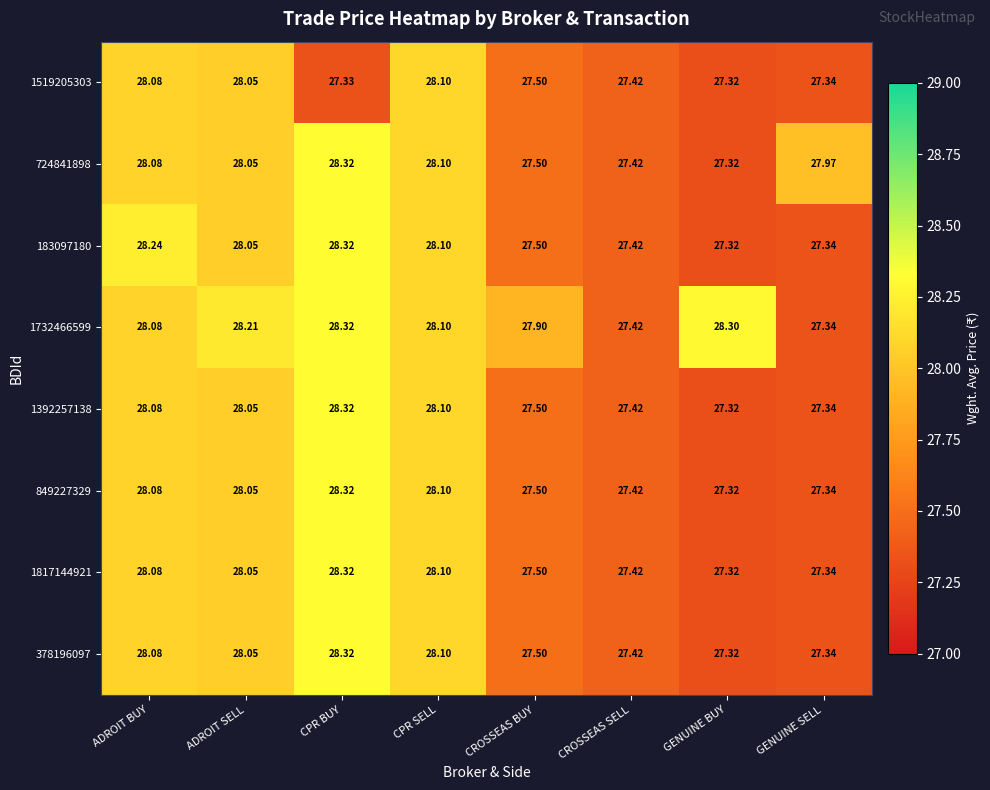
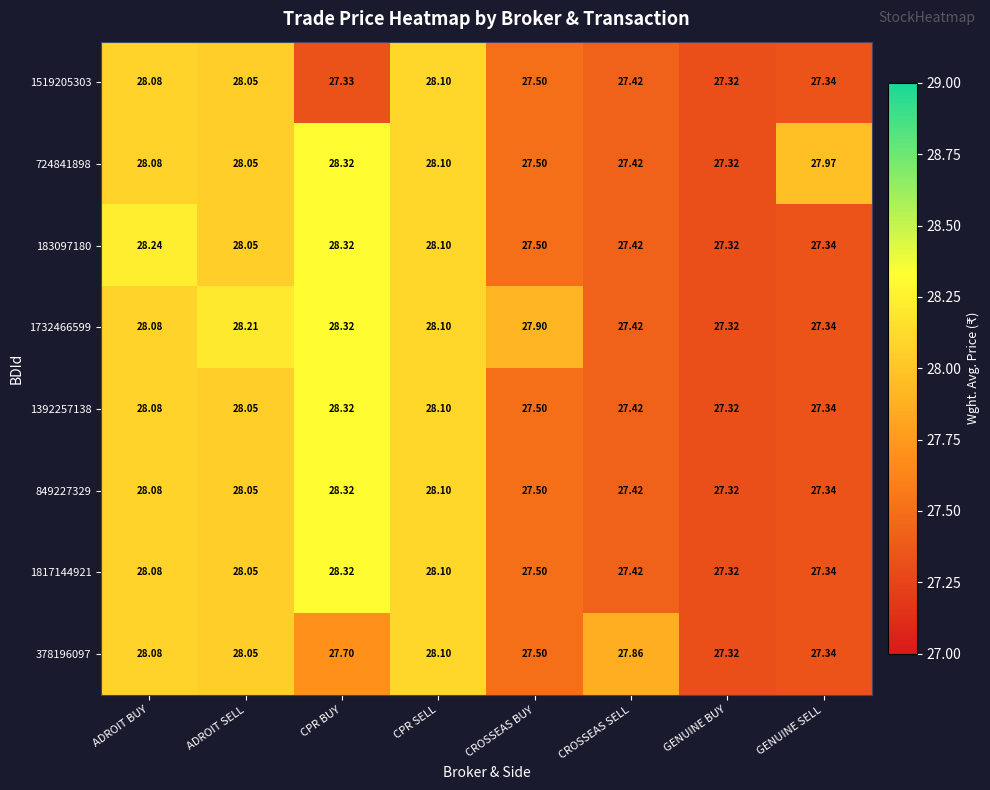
1732466599, GENUINE BUY: 28.30 -> 27.32
378196097, CPR BUY: 28.32 -> 27.70
378196097, CROSSEAS SELL: 27.42 -> 27.86
